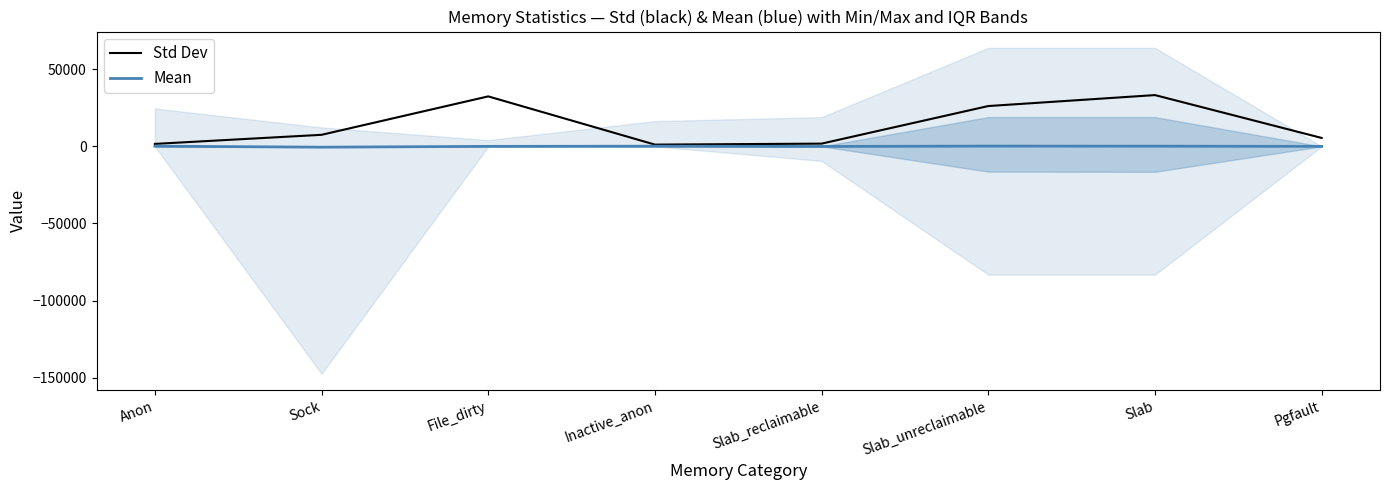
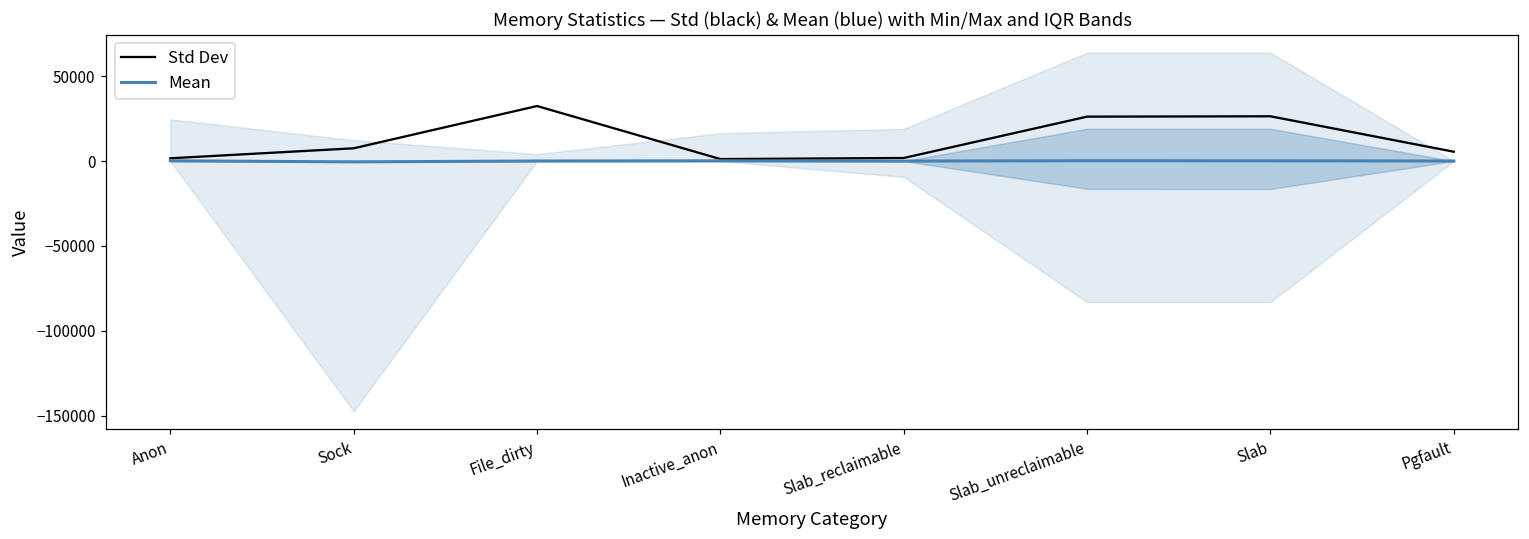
Std Dev, Slab: 33000 -> 26000
